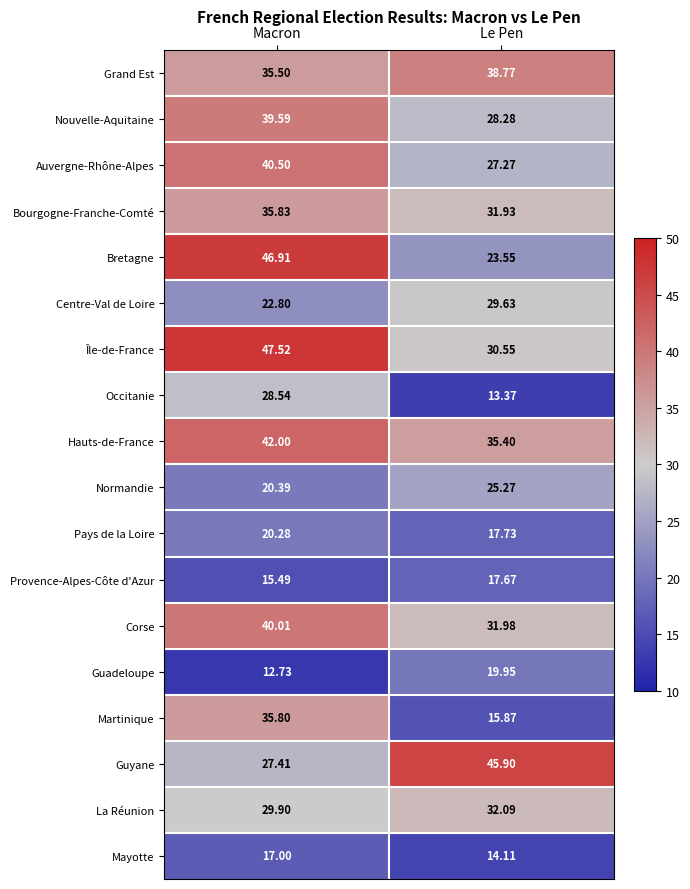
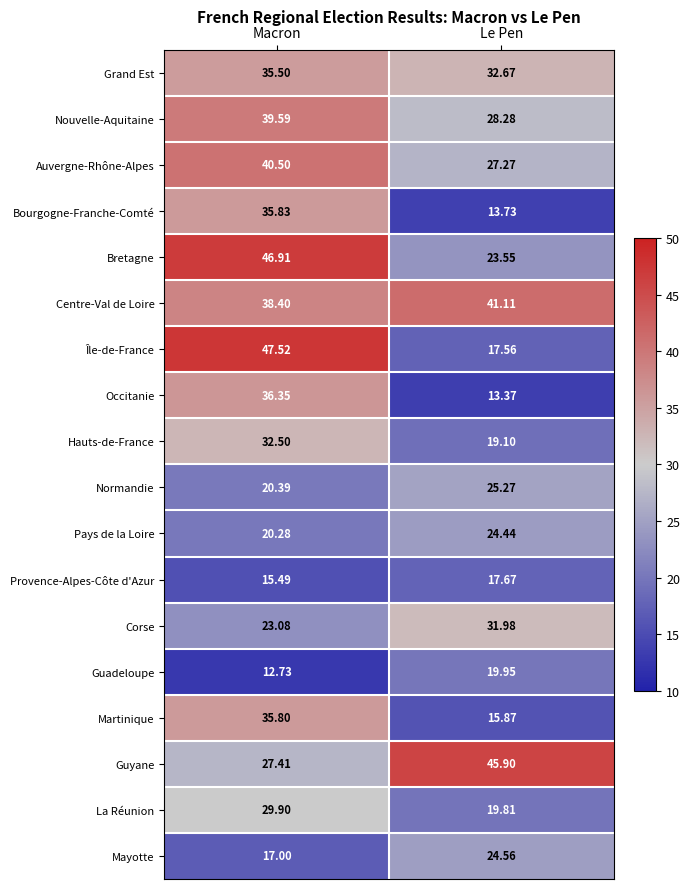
Grand Est, Le Pen: 38.77 -> 32.67
Bourgogne-Franche-Comté, Le Pen: 31.93 -> 13.73
Centre-Val de Loire, Macron: 22.80 -> 38.40
Centre-Val de Loire, Le Pen: 29.63 -> 41.11
Île-de-France, Le Pen: 30.55 -> 17.56
Occitanie, Macron: 28.54 -> 36.35
Hauts-de-France, Macron: 42.00 -> 32.50
Hauts-de-France, Le Pen: 35.40 -> 19.10
Pays de la Loire, Le Pen: 17.73 -> 24.44
Corse, Macron: 40.01 -> 23.08
La Réunion, Le Pen: 32.09 -> 19.81
Mayotte, Le Pen: 14.11 -> 24.56
